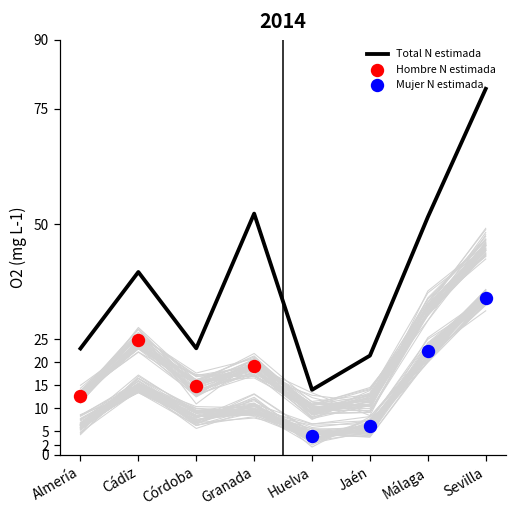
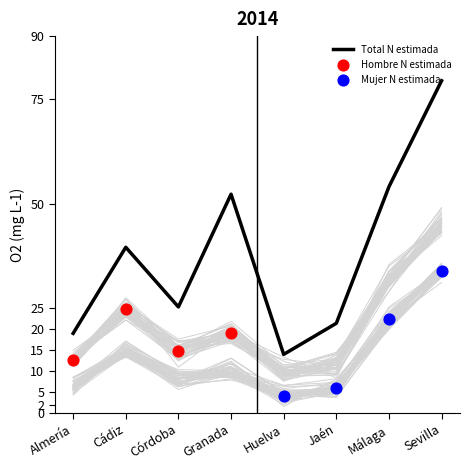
Total N estimada, Almería: 23 -> 19
Total N estimada, Córdoba: 23 -> 25
Total N estimada, Málaga: 52 -> 54
